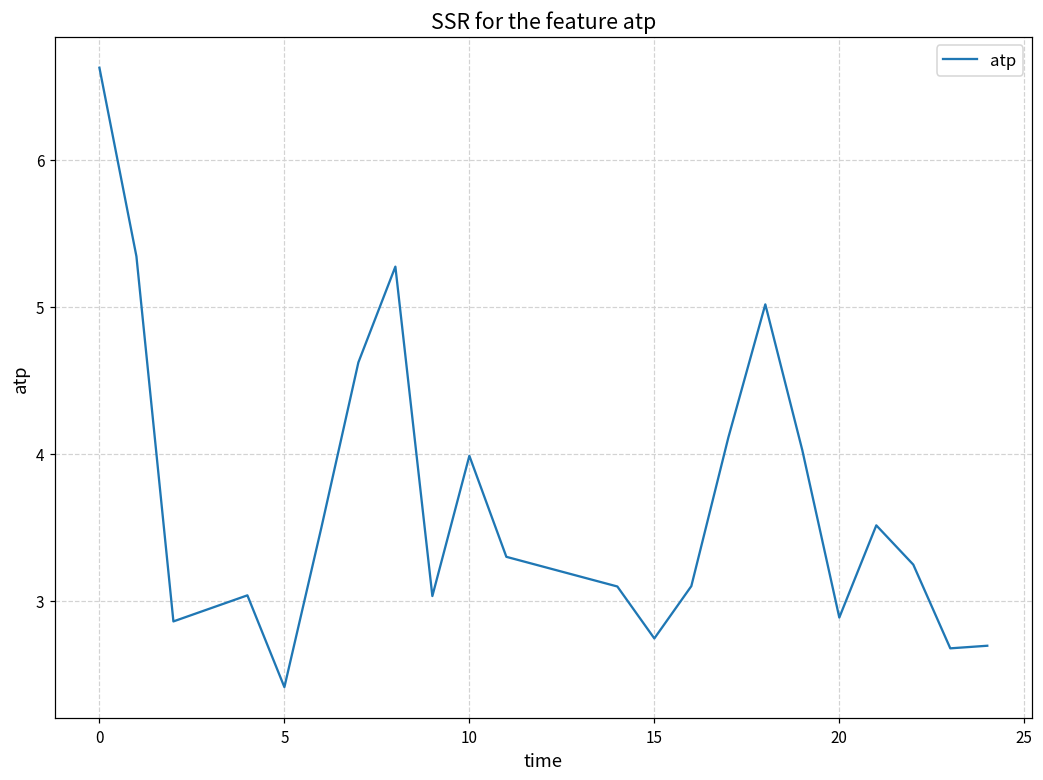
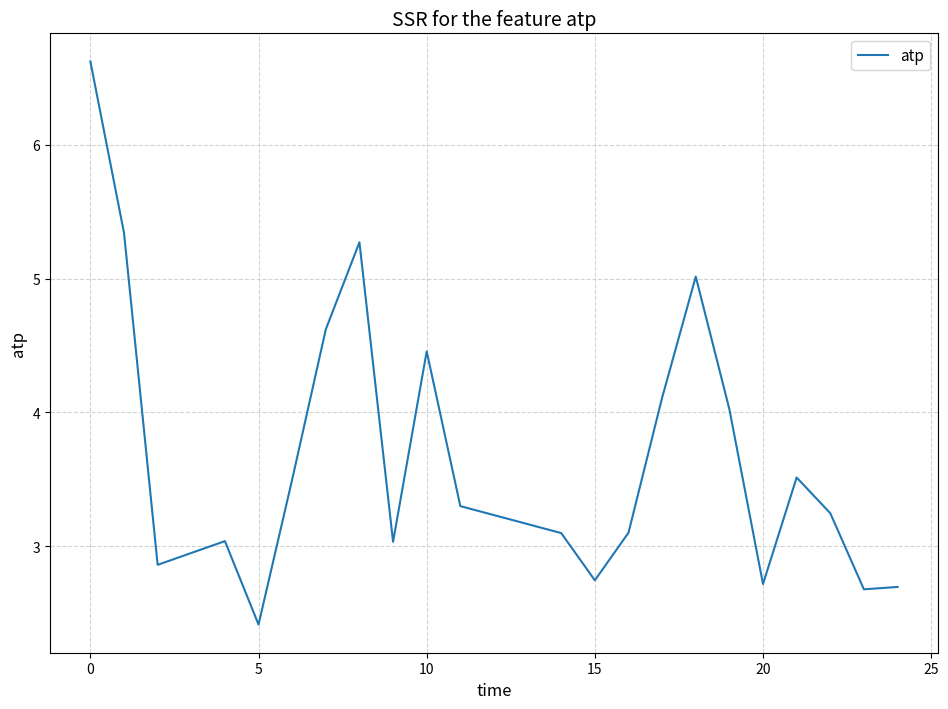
10: 3.99 -> 4.46
20: 2.89 -> 2.72
